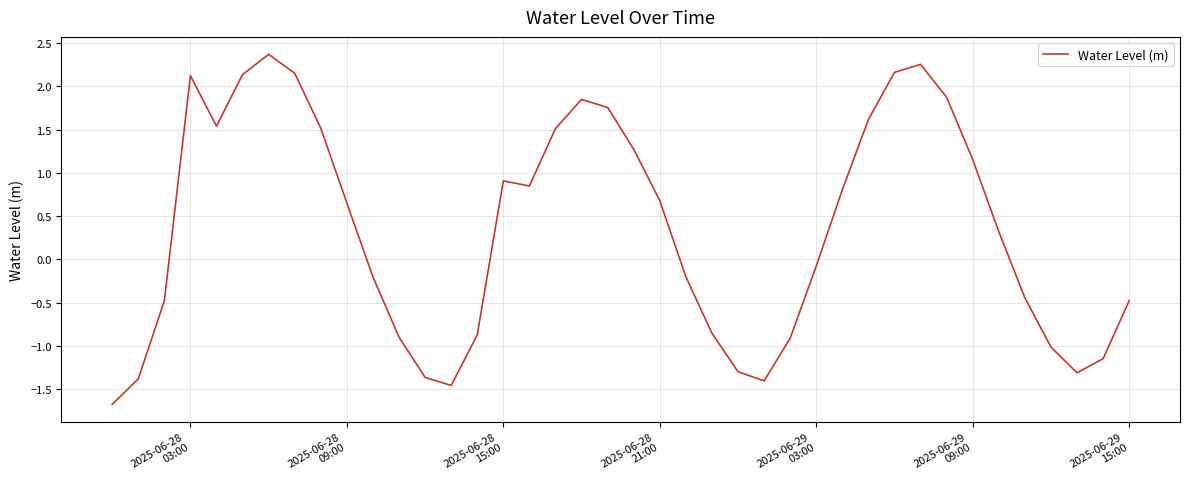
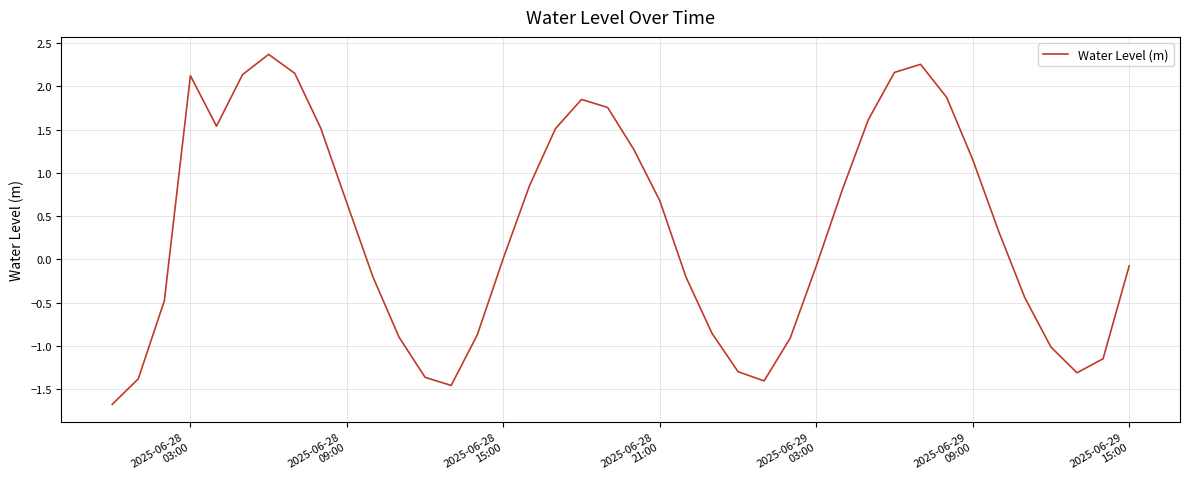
2025-06-28 15:00: 0.9 -> 0.0
2025-06-29 15:00: -0.5 -> -0.1
